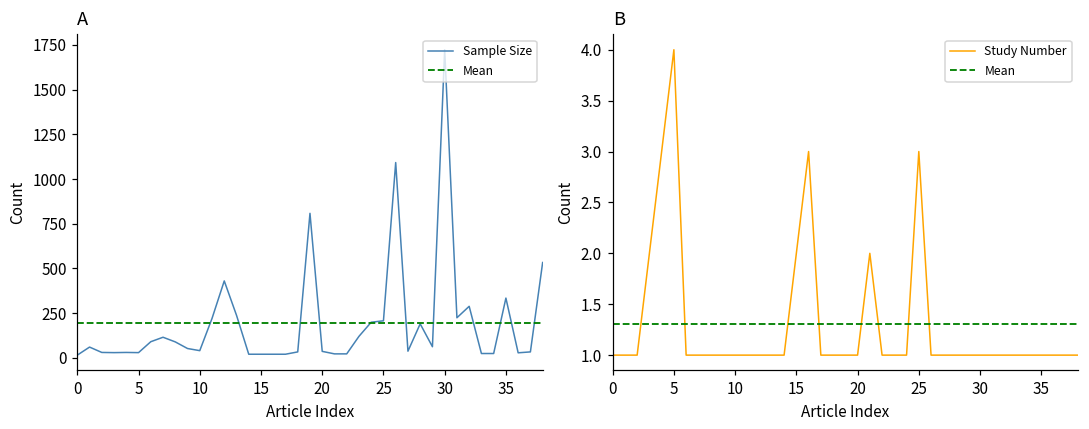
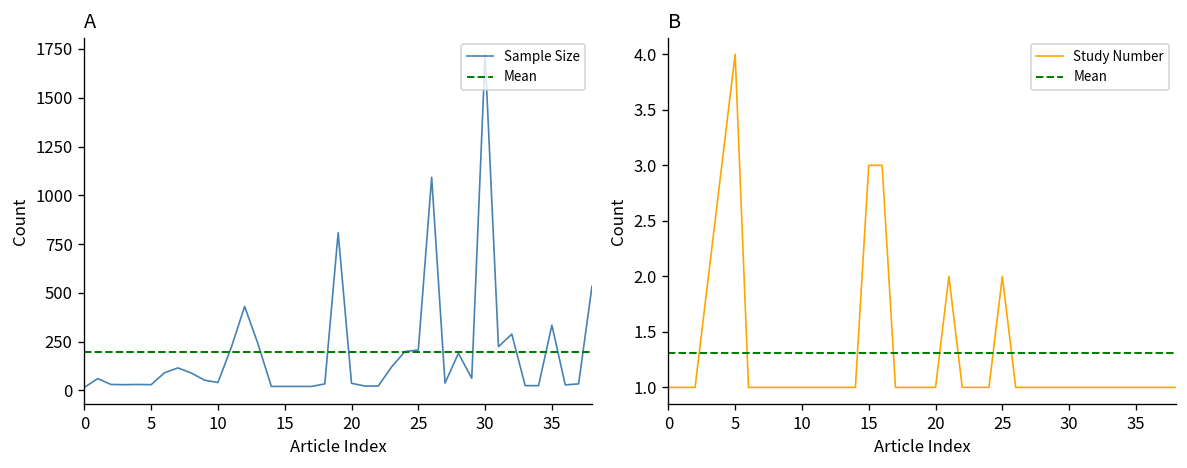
B, 15: 2 -> 3
B, 25: 3 -> 2
